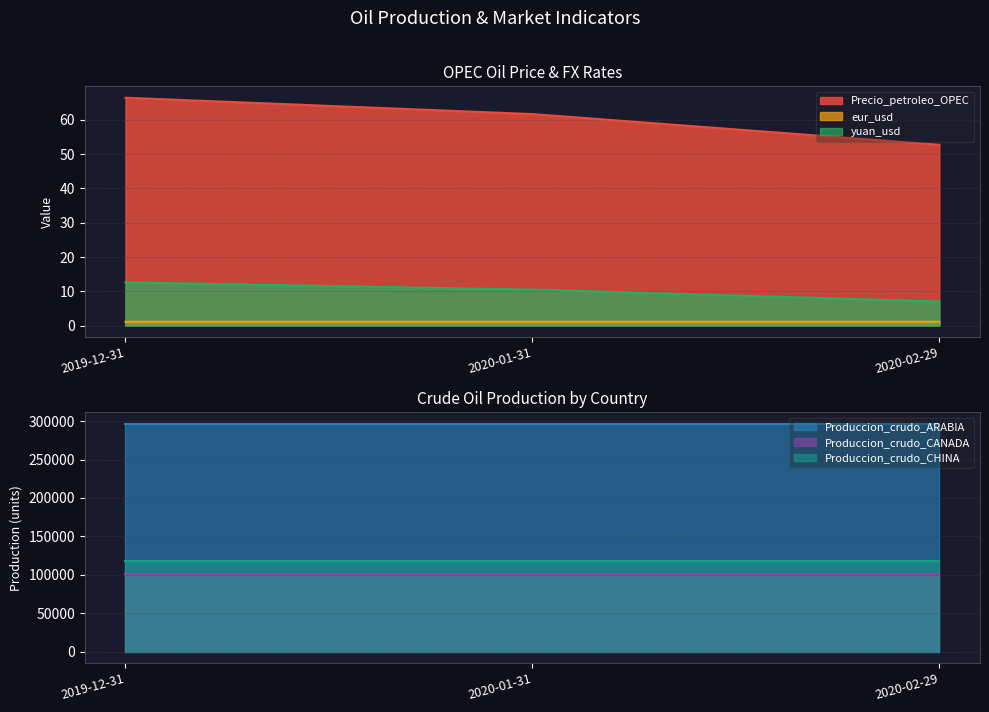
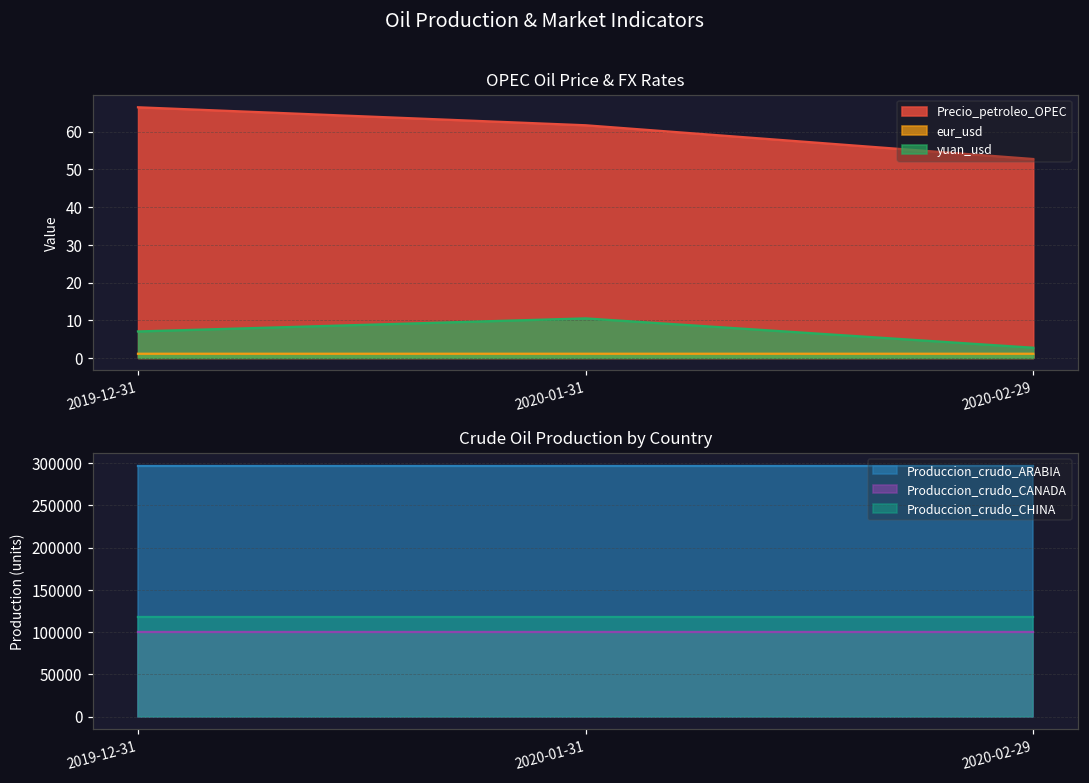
OPEC Oil Price & FX Rates, yuan_usd, 2019-12-31: 13 -> 7
OPEC Oil Price & FX Rates, yuan_usd, 2020-02-29: 7 -> 3
